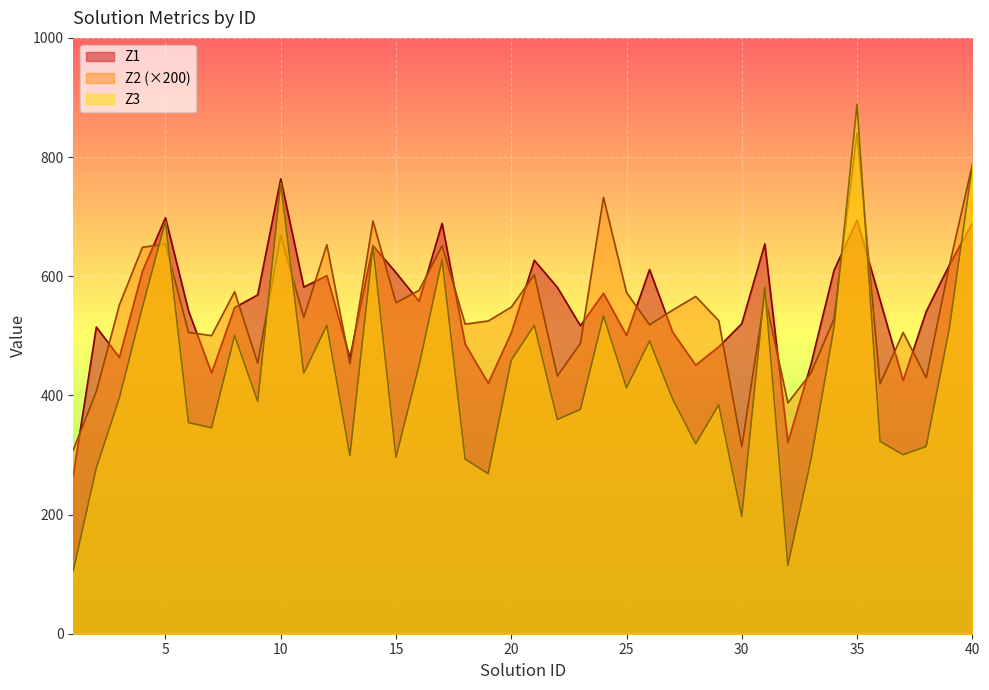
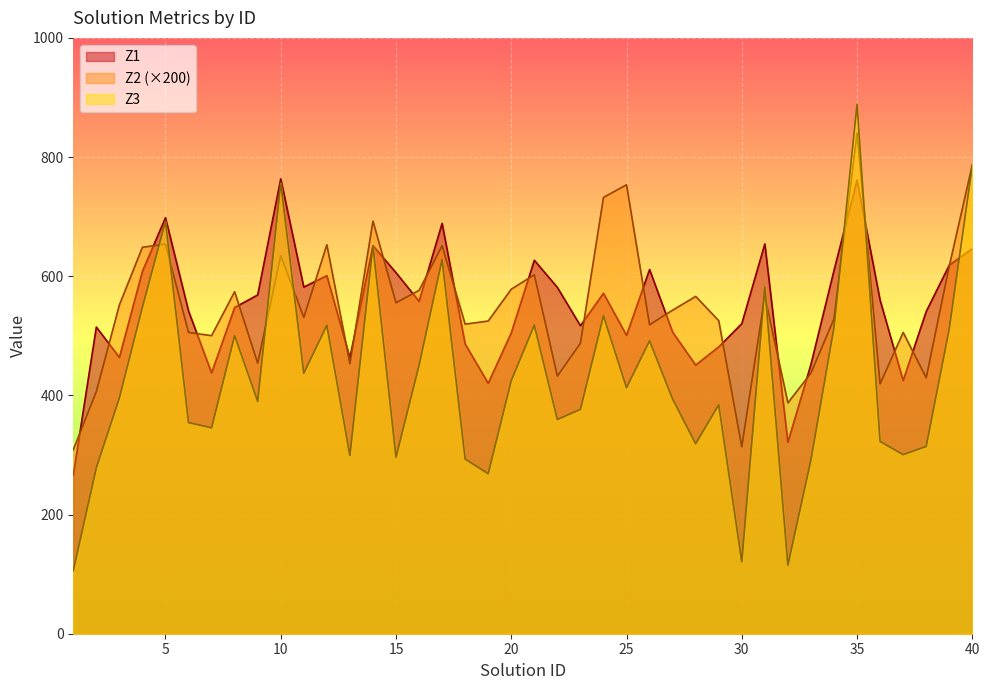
Z2 (×200), 10: 670 -> 630
Z2 (×200), 20: 550 -> 580
Z3, 20: 460 -> 420
Z2 (×200), 25: 570 -> 750
Z3, 30: 200 -> 120
Z1, 35: 690 -> 760
Z1, 40: 690 -> 650
